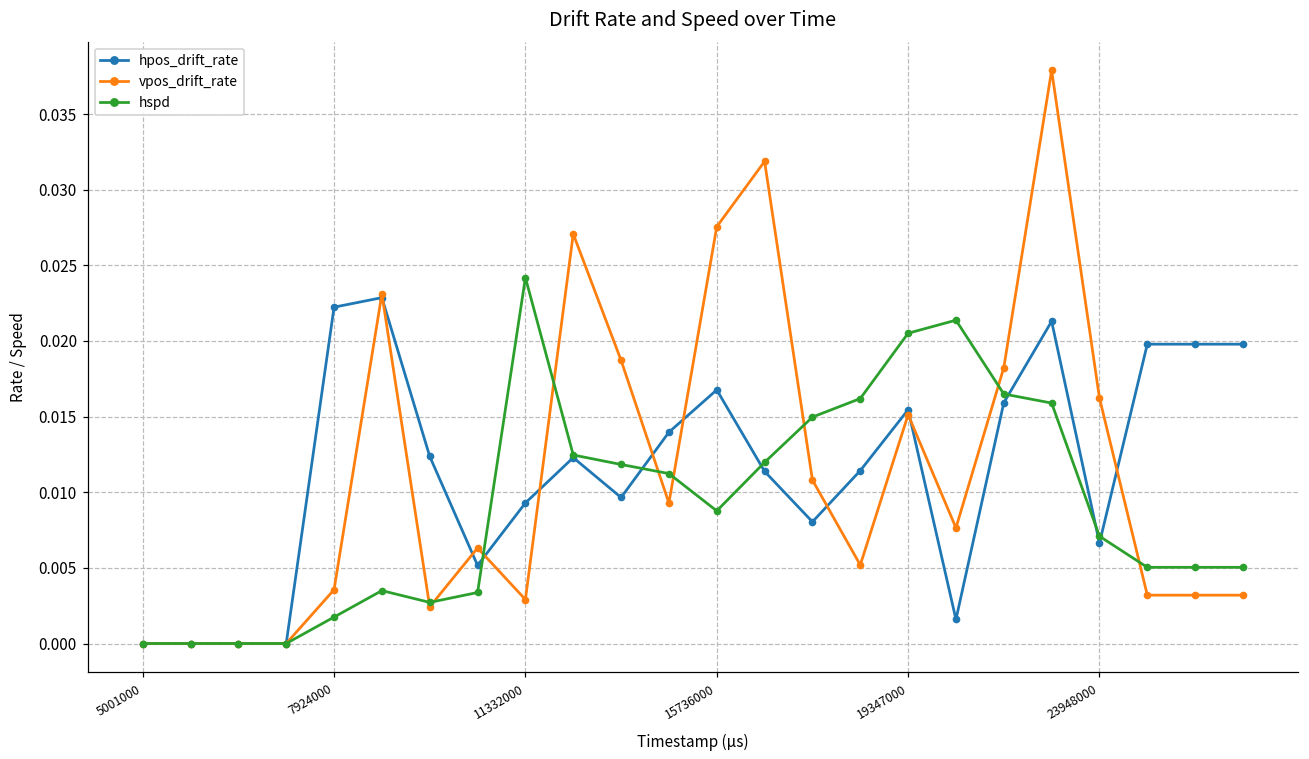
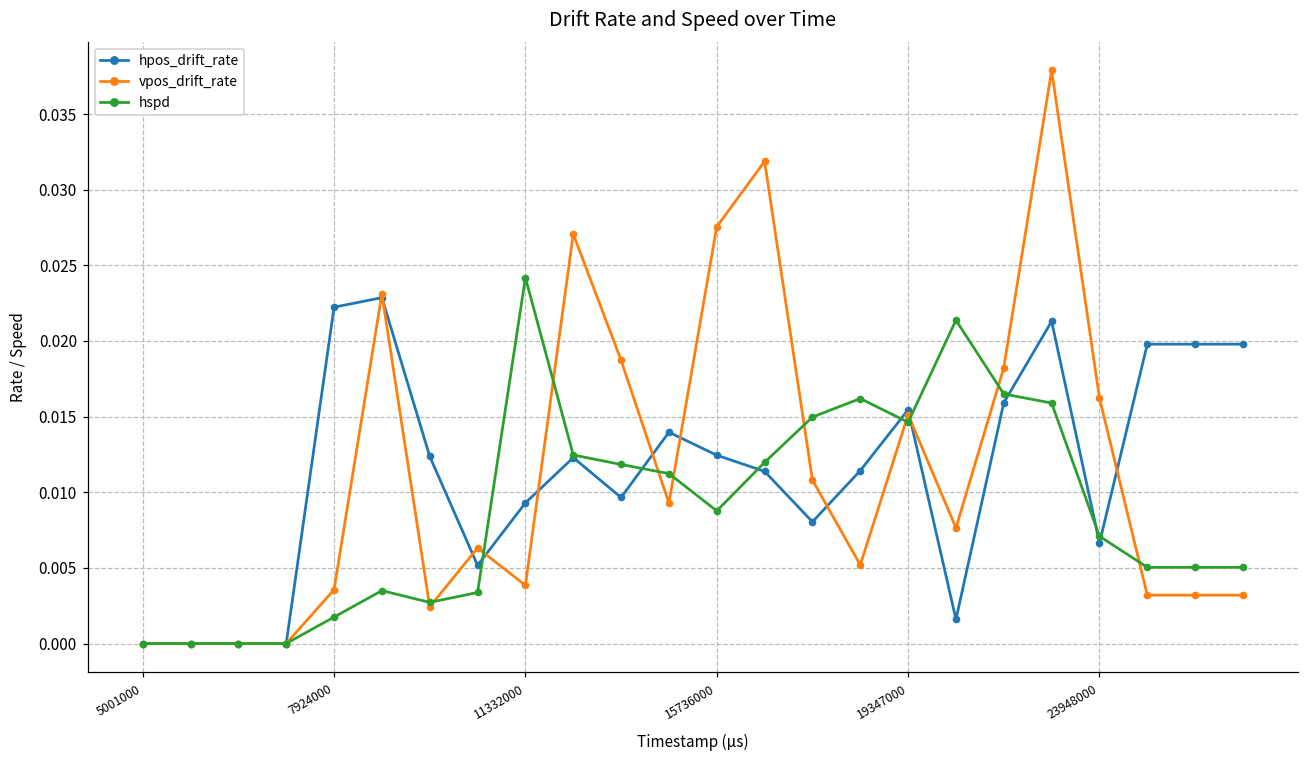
vpos_drift_rate, 11332000: 0.0029 -> 0.0038
hpos_drift_rate, 15736000: 0.0168 -> 0.0124
hspd, 19347000: 0.0205 -> 0.0146
